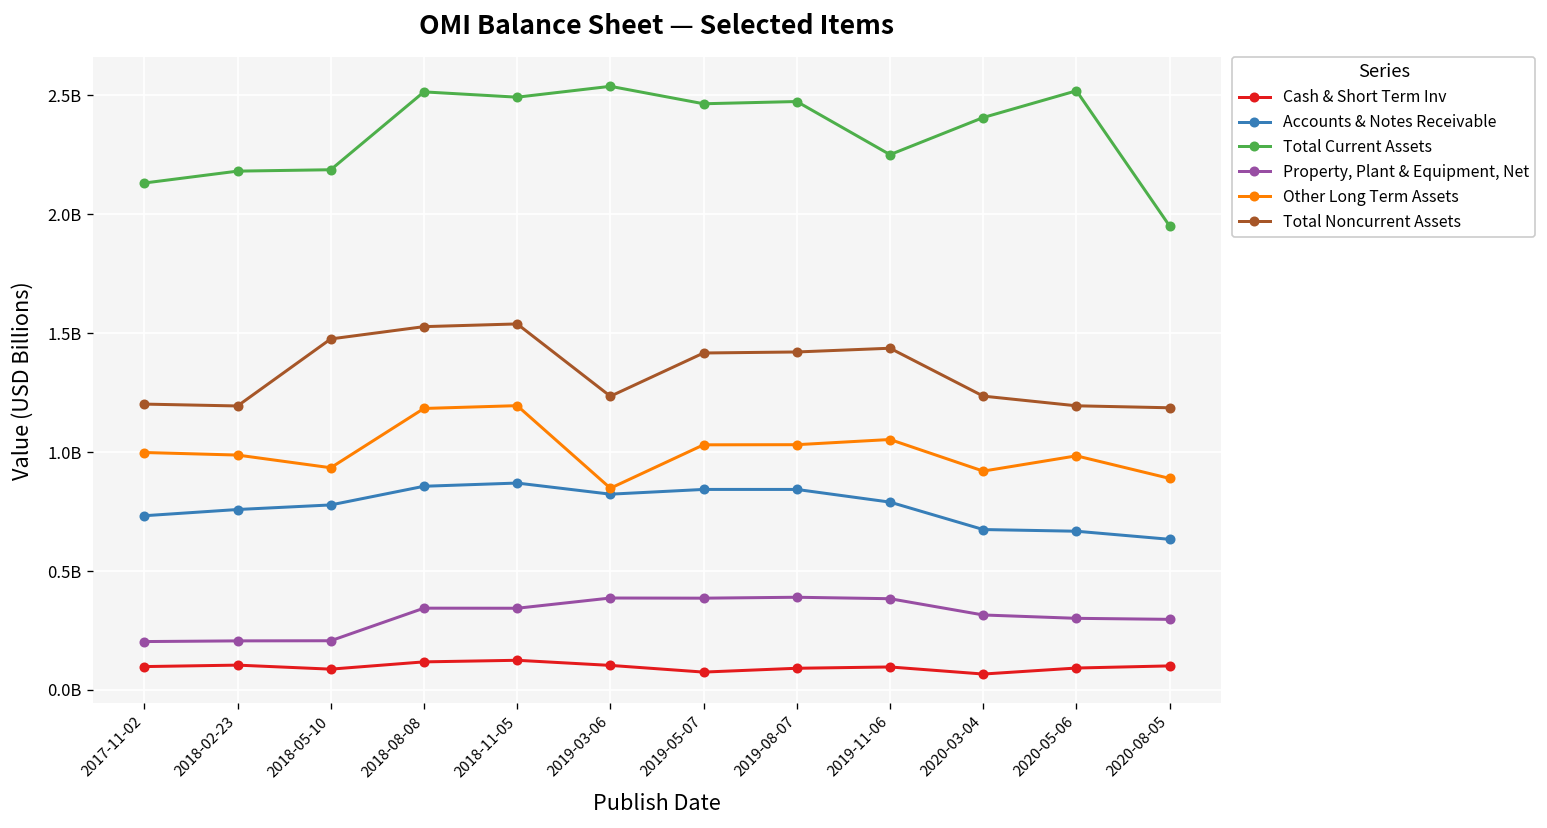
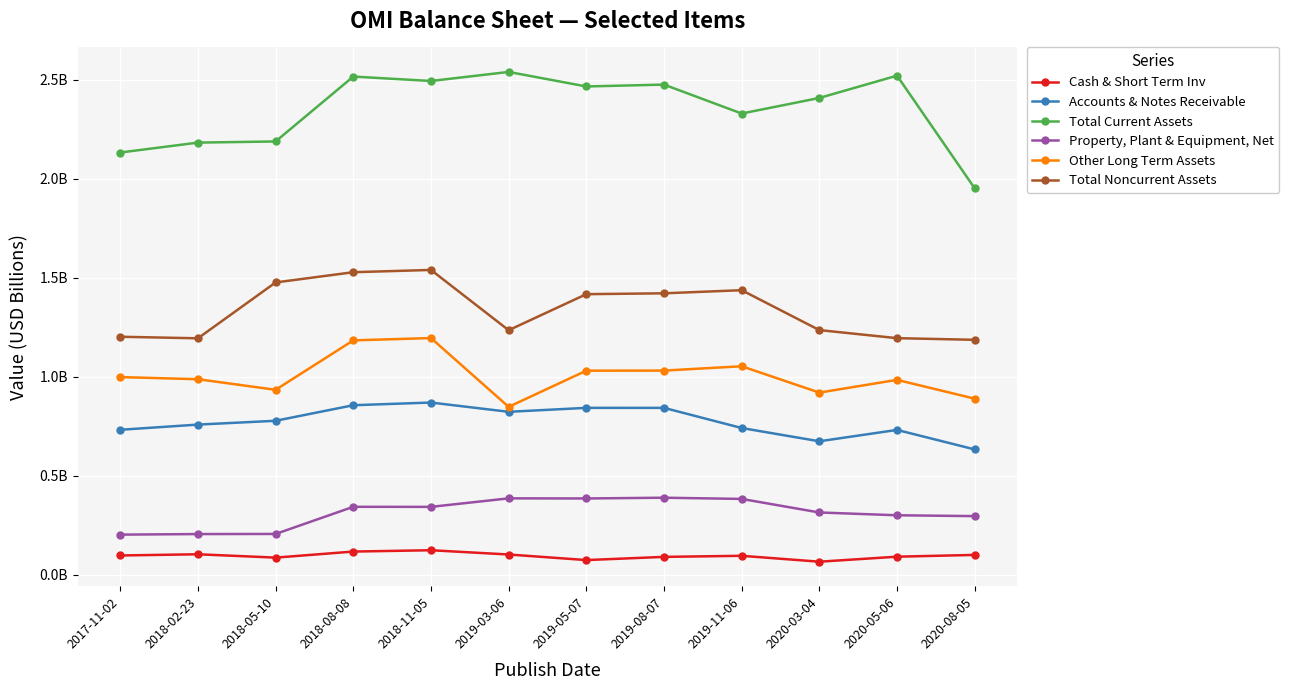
Accounts & Notes Receivable, 2019-11-06: 790000000 -> 740000000
Total Current Assets, 2019-11-06: 2250000000 -> 2330000000
Accounts & Notes Receivable, 2020-05-06: 670000000 -> 730000000
